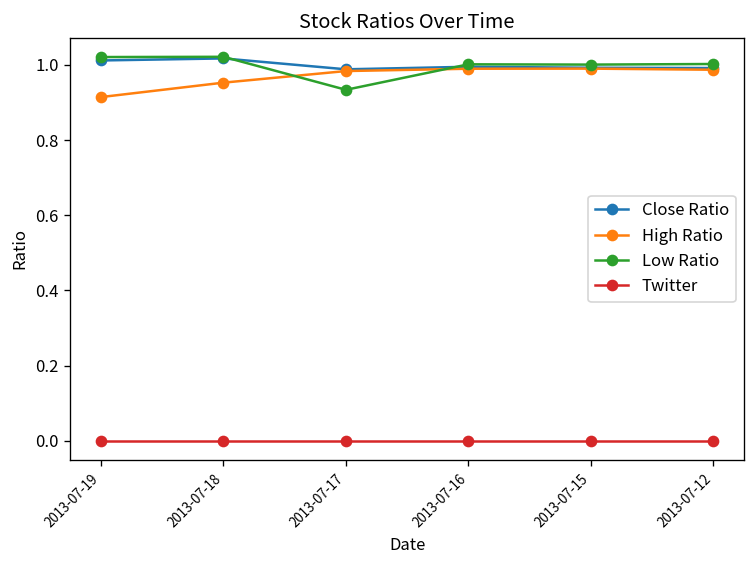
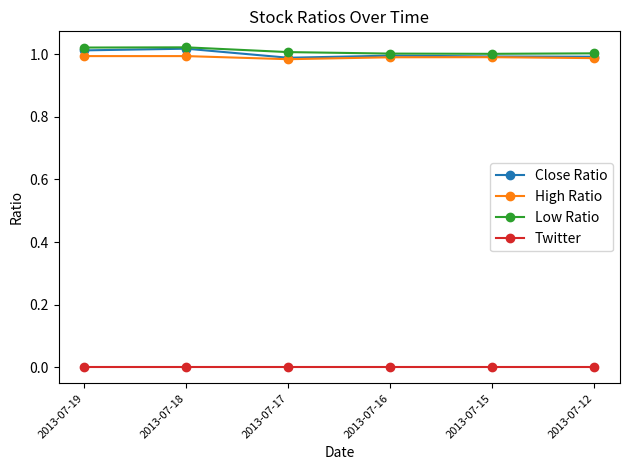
High Ratio, 2013-07-19: 0.91 -> 0.99
High Ratio, 2013-07-18: 0.95 -> 0.99
Low Ratio, 2013-07-17: 0.93 -> 1.01
